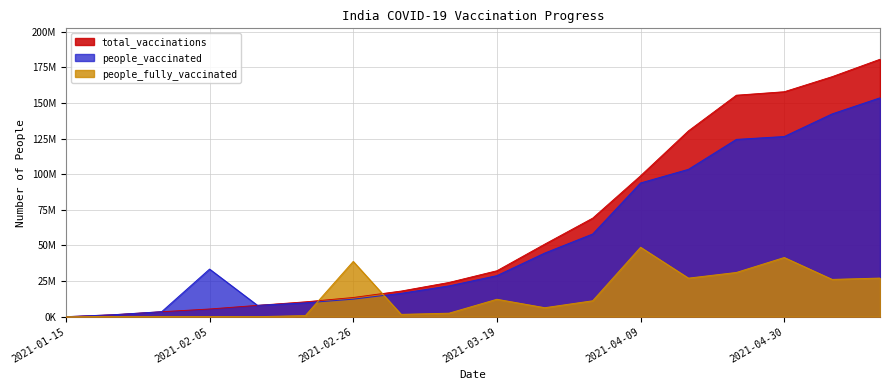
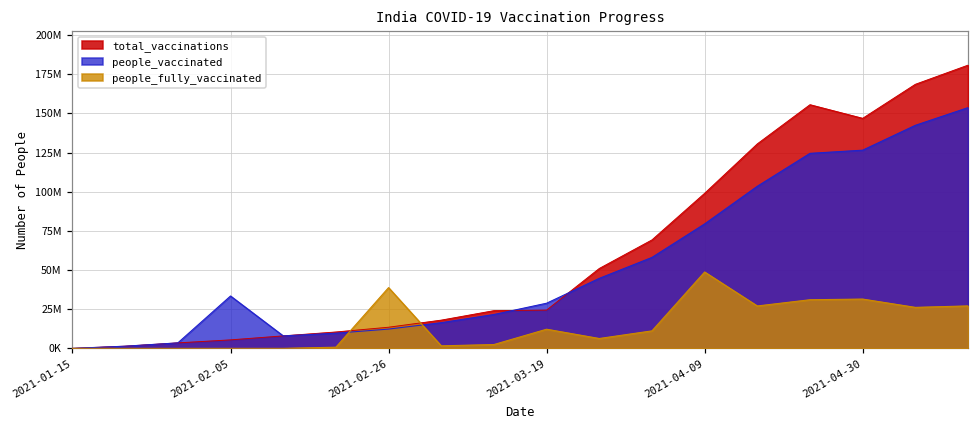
total_vaccinations, 2021-03-19: 32000000 -> 24000000
people_vaccinated, 2021-04-09: 94000000 -> 79000000
total_vaccinations, 2021-04-30: 158000000 -> 147000000
people_fully_vaccinated, 2021-04-30: 42000000 -> 31000000
